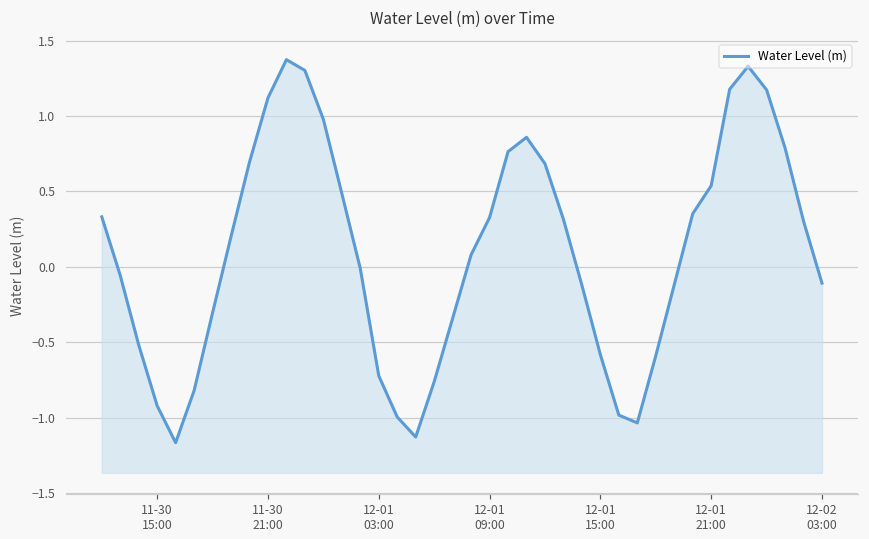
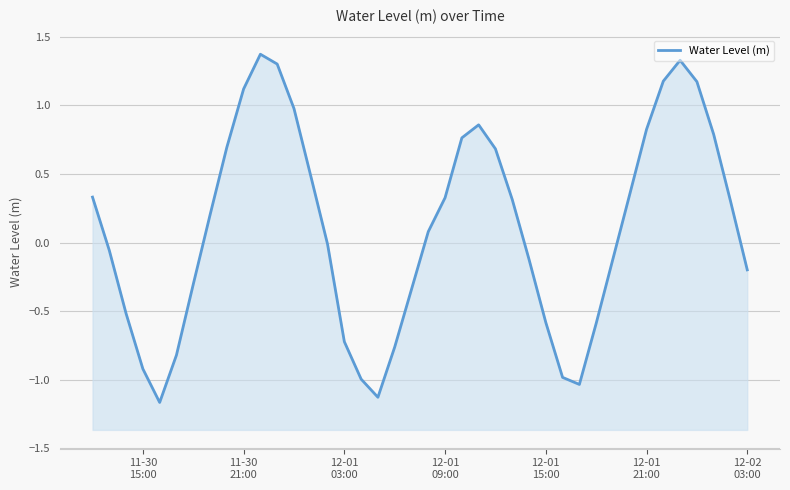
12-01 21:00: 0.54 -> 0.83
12-02 03:00: -0.11 -> -0.20
